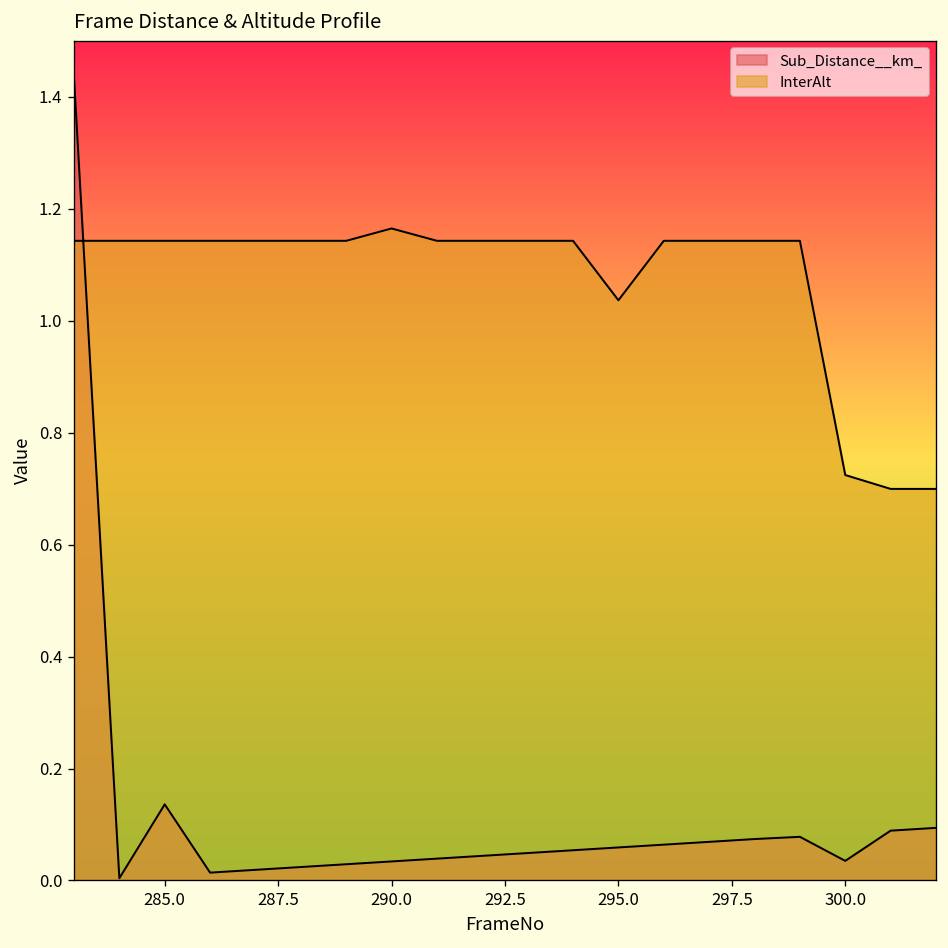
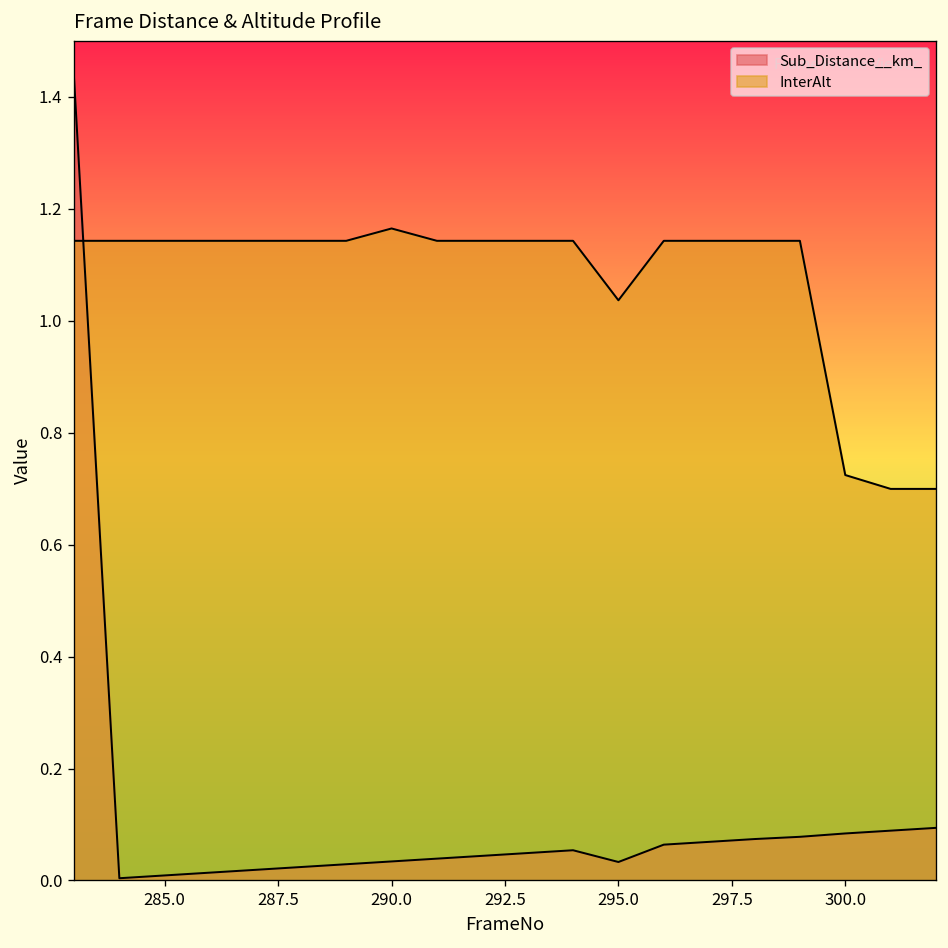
Sub_Distance__km_, 285.0: 0.14 -> 0.01
Sub_Distance__km_, 295.0: 0.06 -> 0.03
Sub_Distance__km_, 300.0: 0.04 -> 0.08
